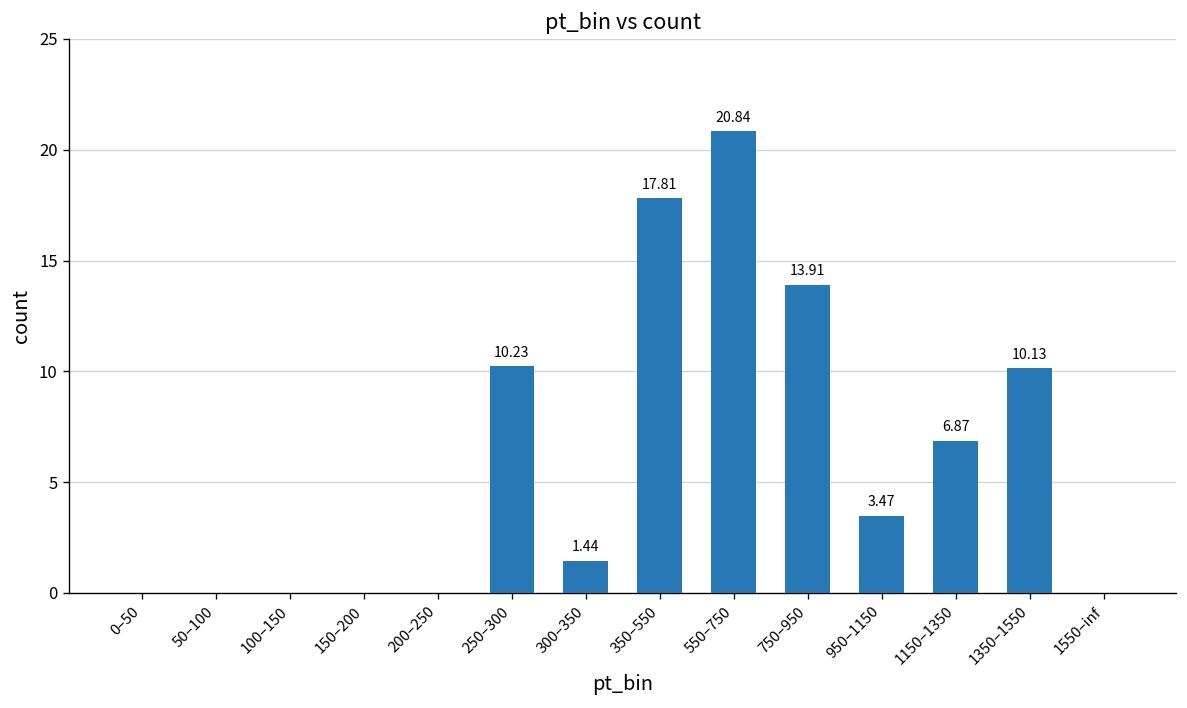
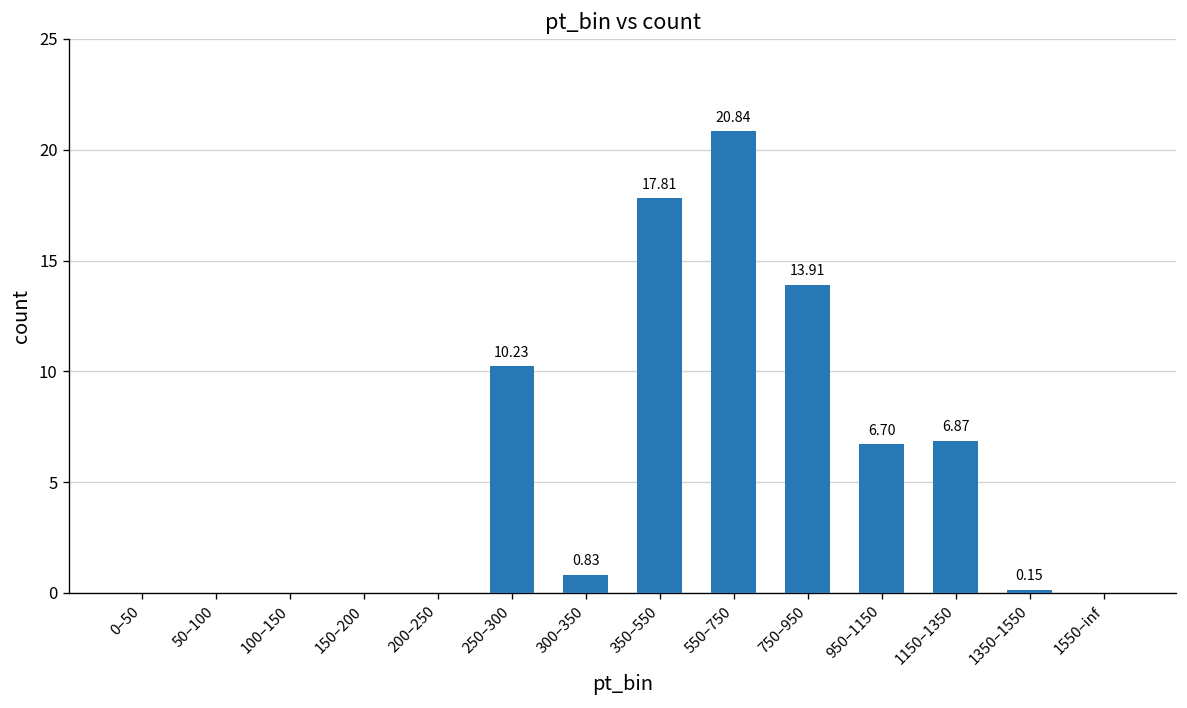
300–350: 1.44 -> 0.83
950–1150: 3.47 -> 6.70
1350–1550: 10.13 -> 0.15
